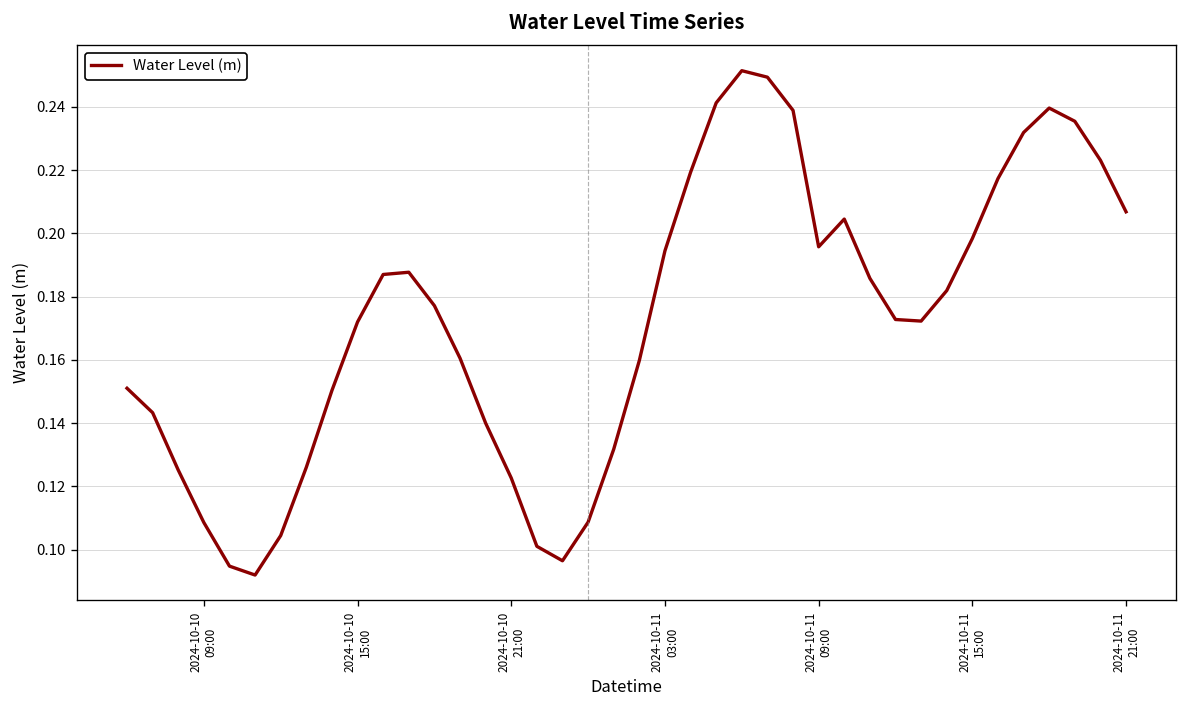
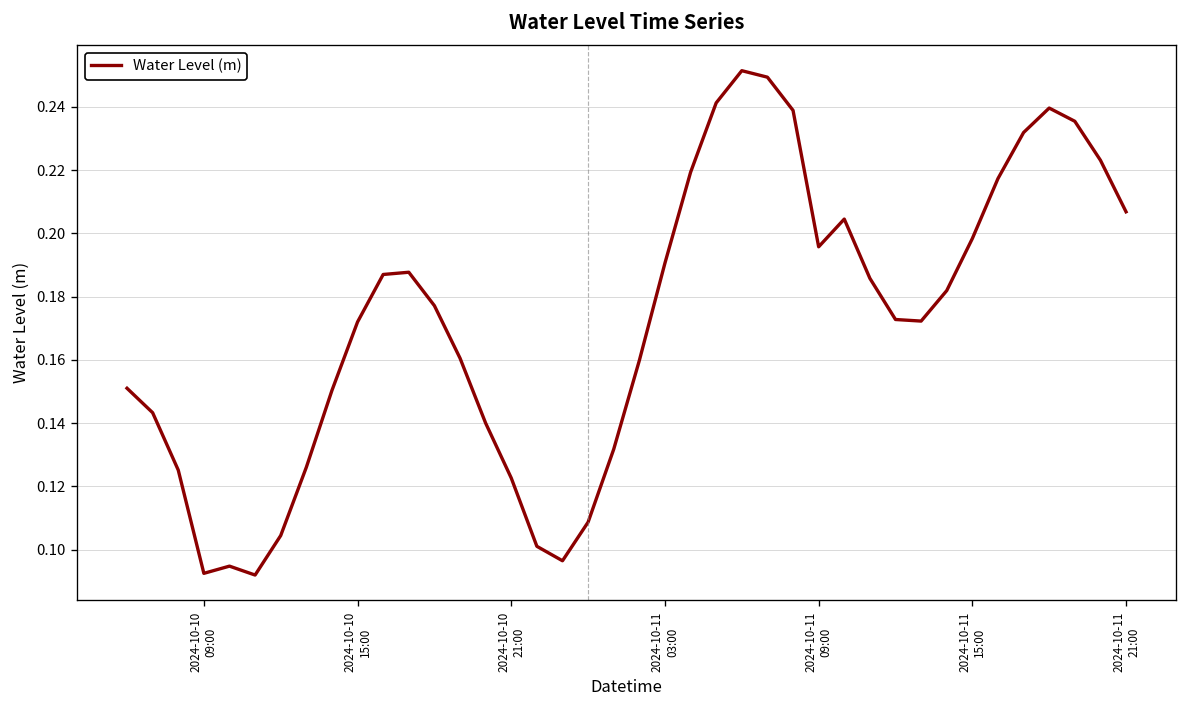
2024-10-10 09:00: 0.109 -> 0.092
2024-10-11 03:00: 0.194 -> 0.191
